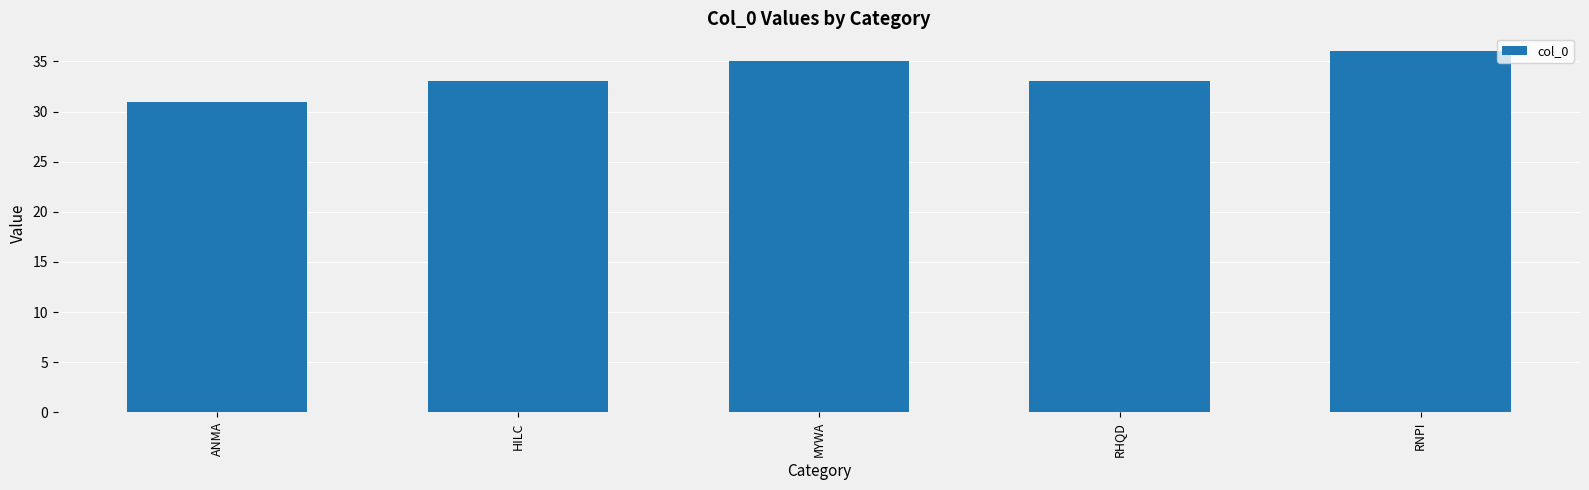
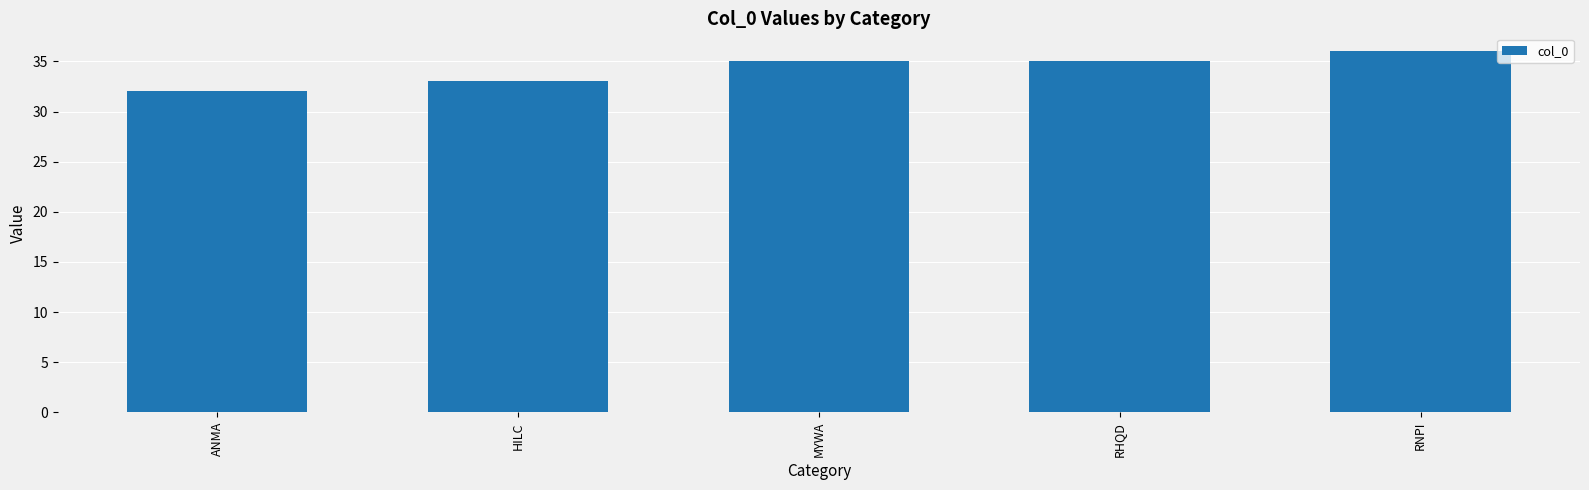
ANMA: 31 -> 32
RHQD: 33 -> 35
